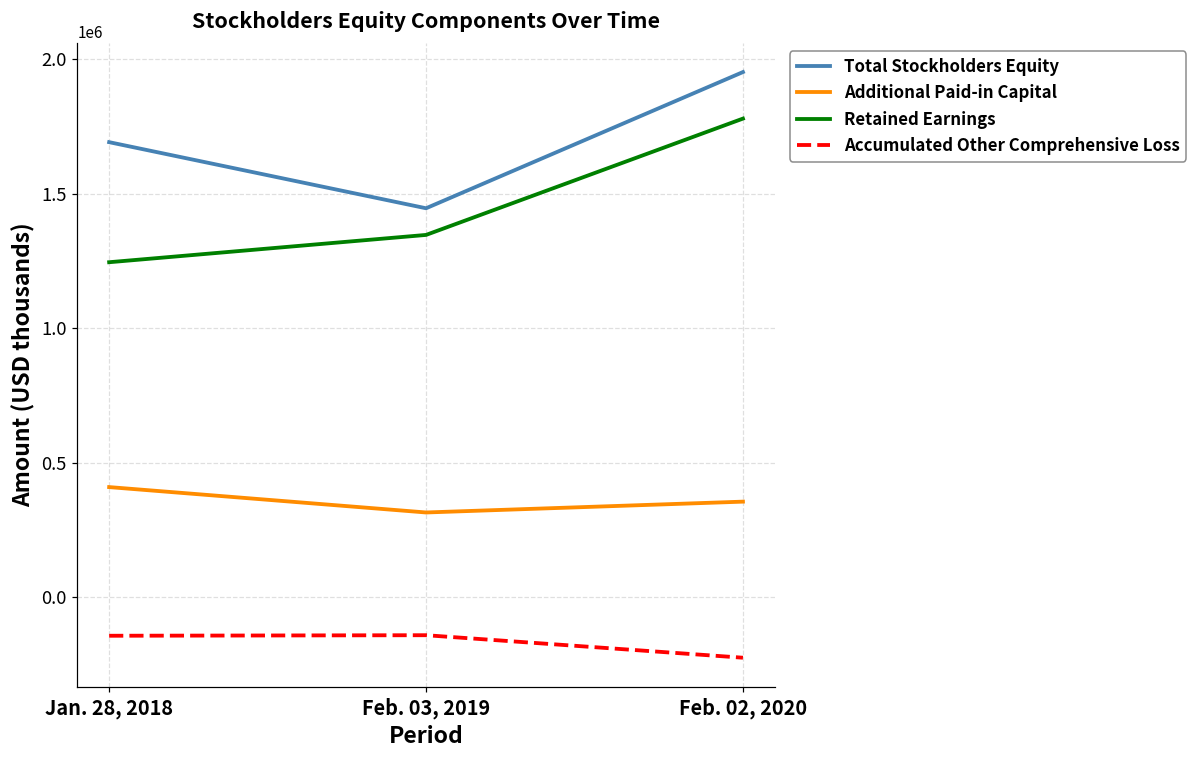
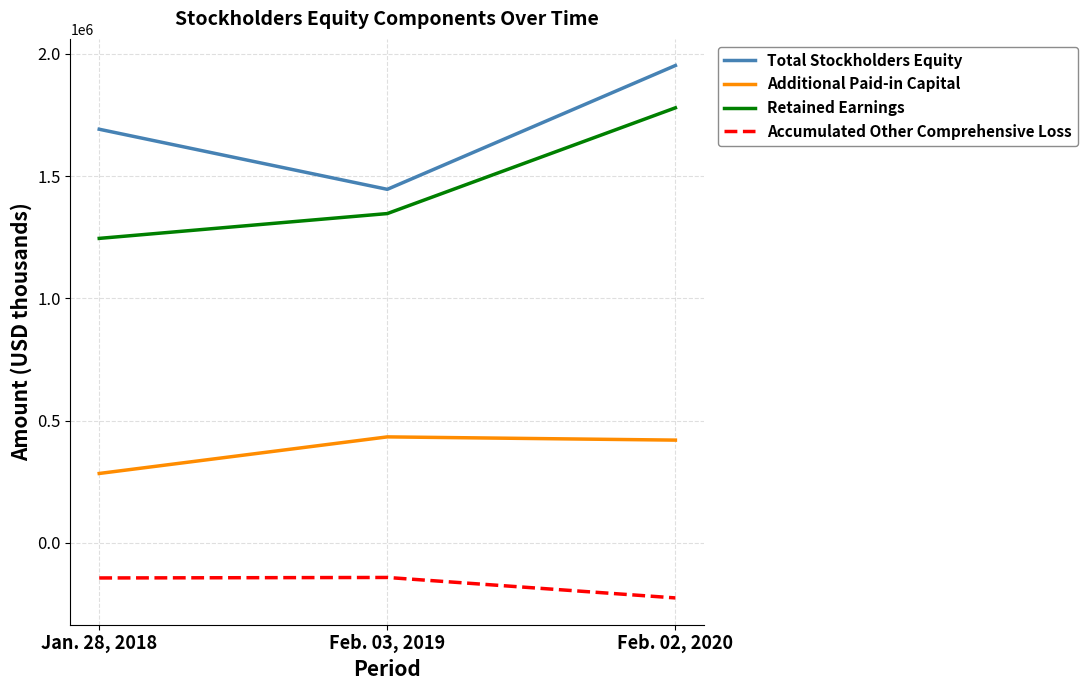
Additional Paid-in Capital, Jan. 28, 2018: 410000 -> 280000
Additional Paid-in Capital, Feb. 03, 2019: 320000 -> 430000
Additional Paid-in Capital, Feb. 02, 2020: 360000 -> 420000
